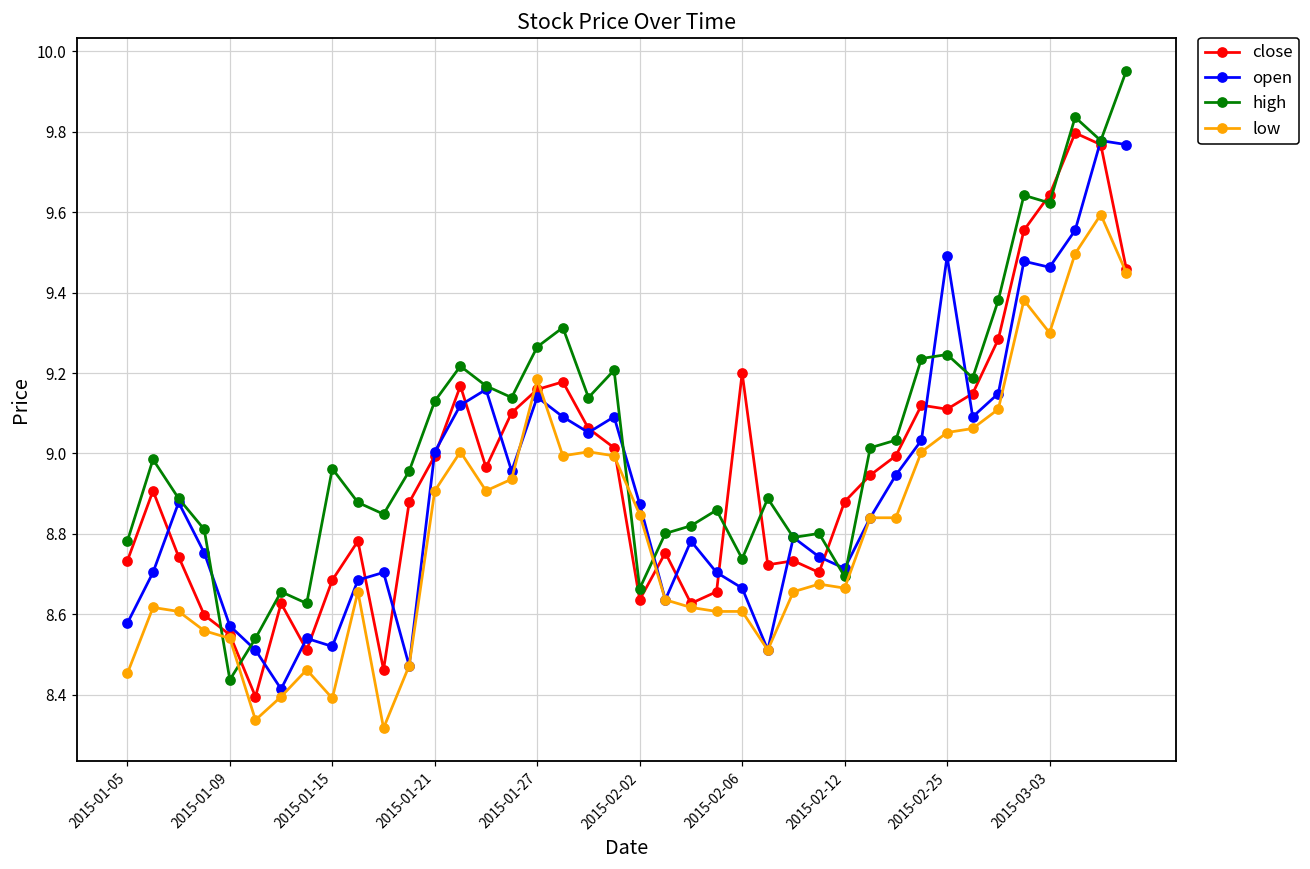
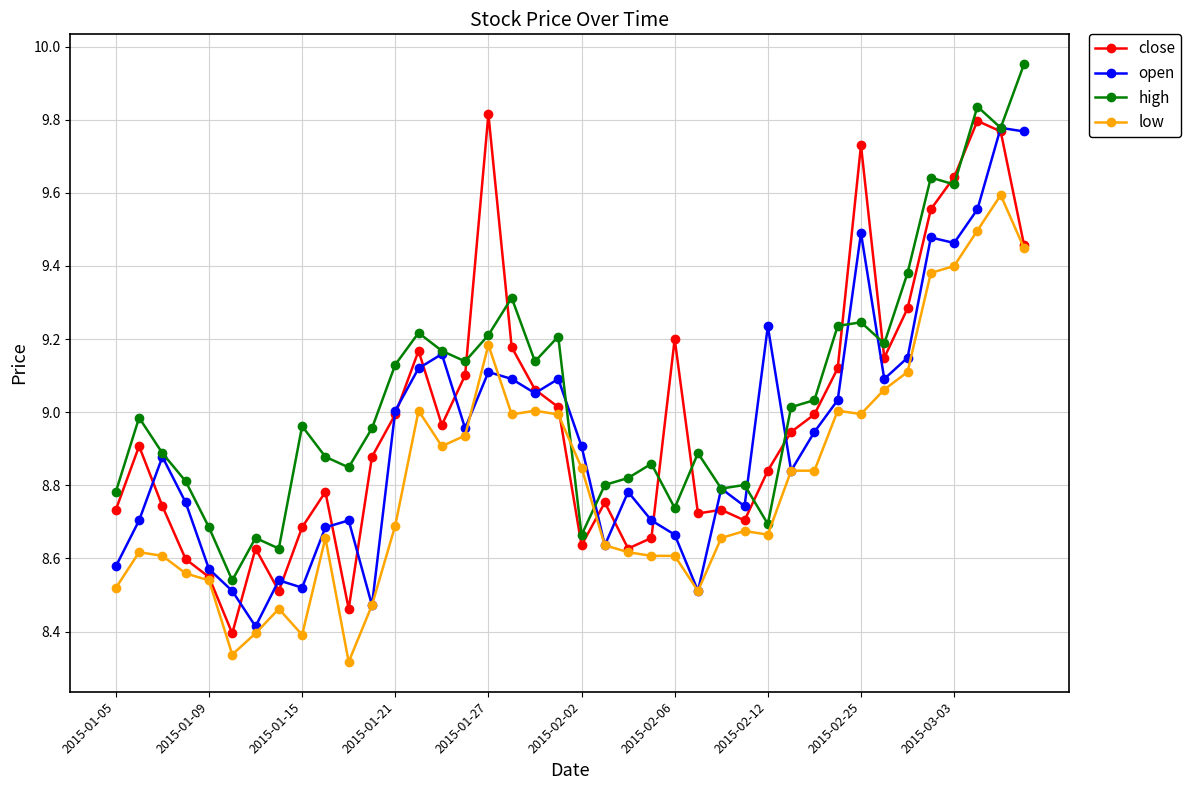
low, 2015-01-05: 8.45 -> 8.52
high, 2015-01-09: 8.44 -> 8.69
low, 2015-01-21: 8.91 -> 8.69
close, 2015-01-27: 9.16 -> 9.82
open, 2015-01-27: 9.14 -> 9.11
high, 2015-01-27: 9.27 -> 9.21
open, 2015-02-02: 8.87 -> 8.91
close, 2015-02-12: 8.88 -> 8.84
open, 2015-02-12: 8.71 -> 9.24
close, 2015-02-25: 9.11 -> 9.73
low, 2015-02-25: 9.05 -> 9.00
low, 2015-03-03: 9.3 -> 9.4
